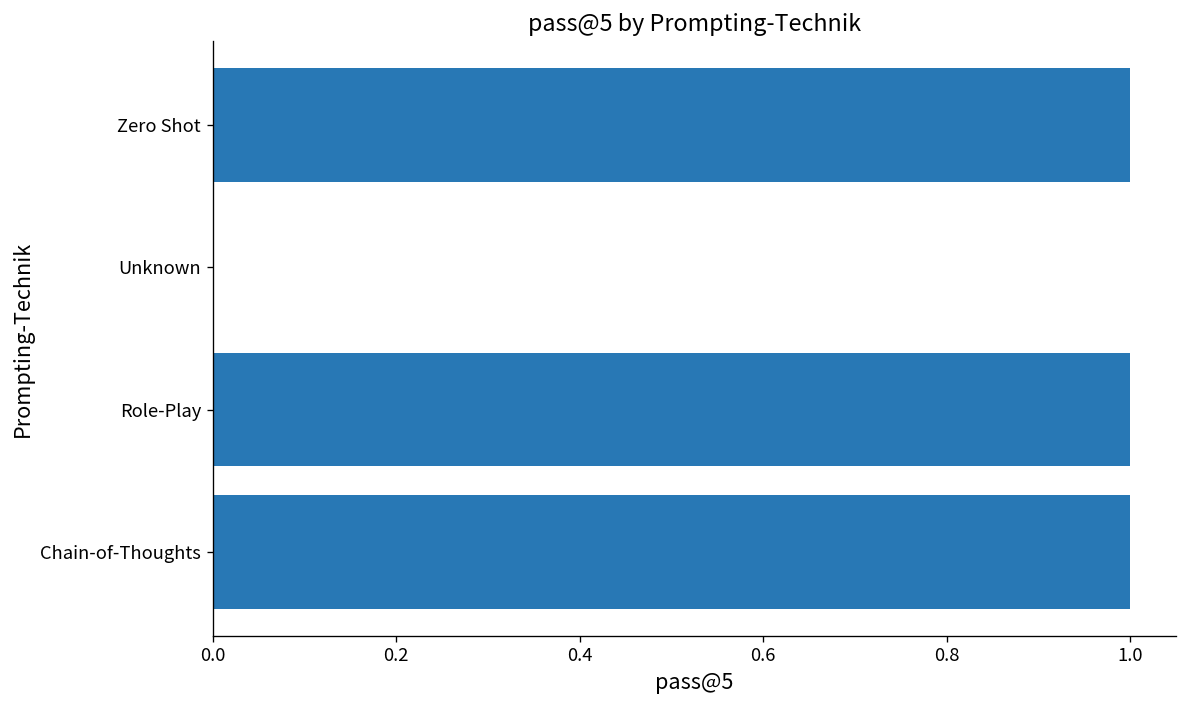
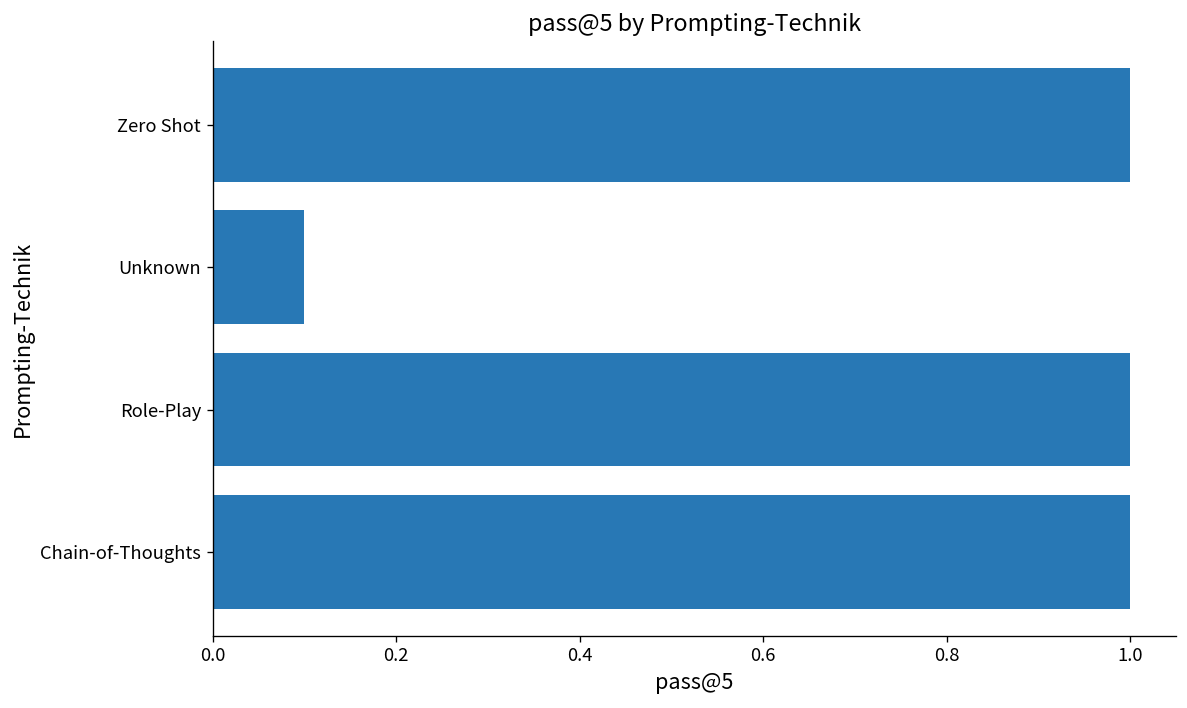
Unknown: 0.0 -> 0.1
